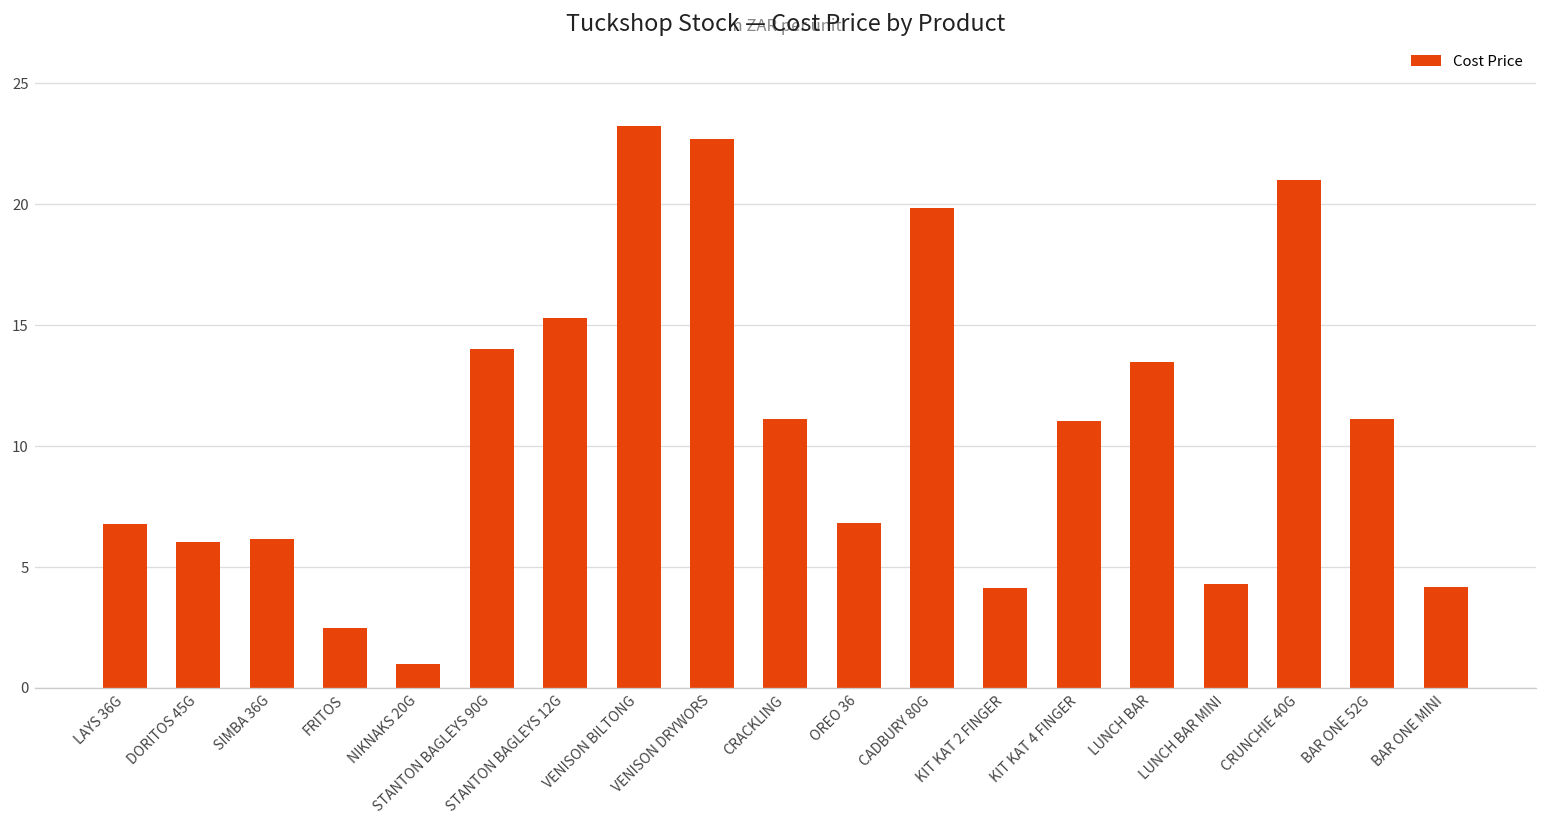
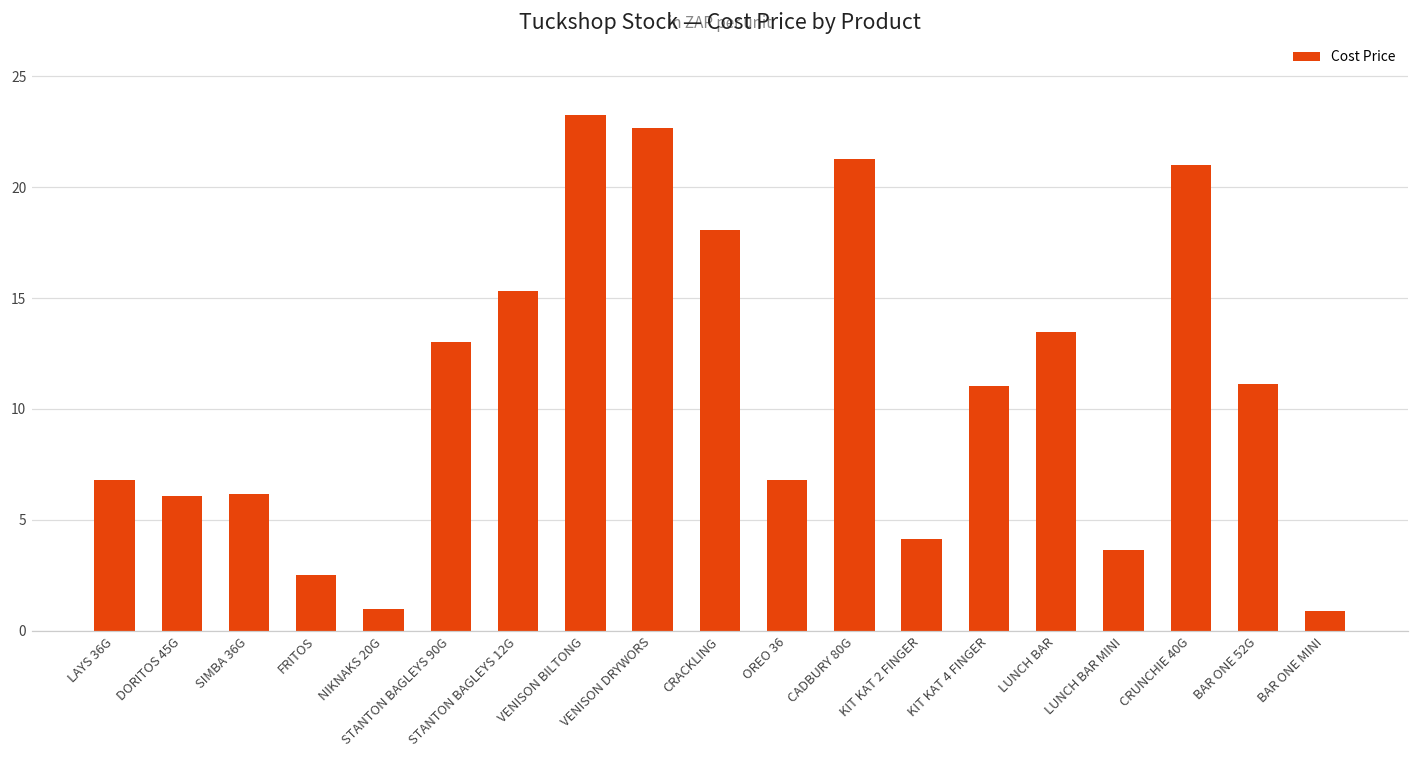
STANTON BAGLEYS 90G: 14 -> 13
CRACKLING: 11.1 -> 18.1
CADBURY 80G: 19.8 -> 21.3
LUNCH BAR MINI: 4.3 -> 3.6
BAR ONE MINI: 4.2 -> 0.9
